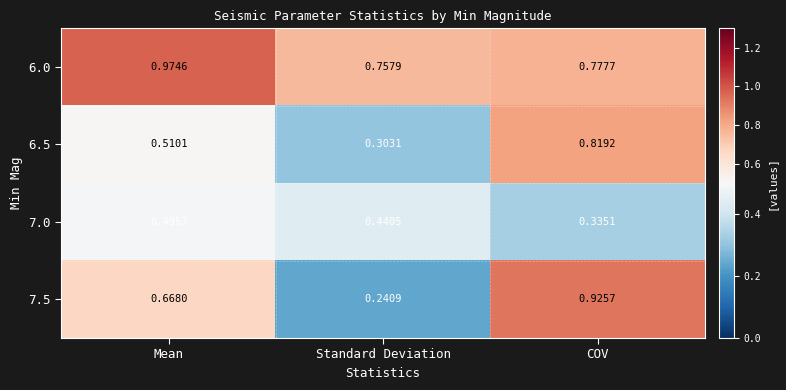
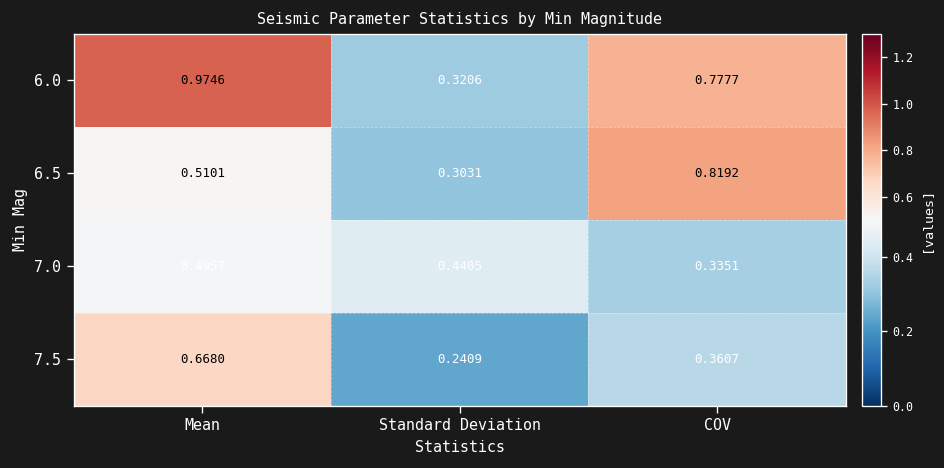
6.0, Standard Deviation: 0.7579 -> 0.3206
7.5, COV: 0.9257 -> 0.3607
